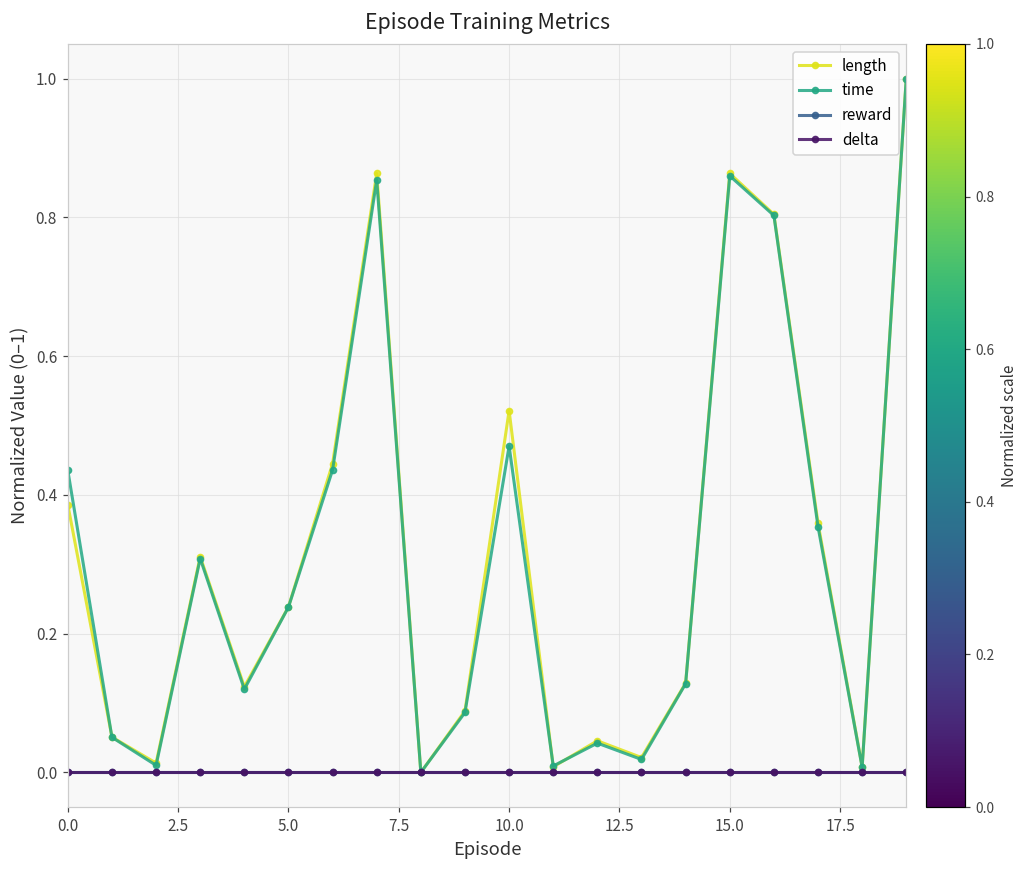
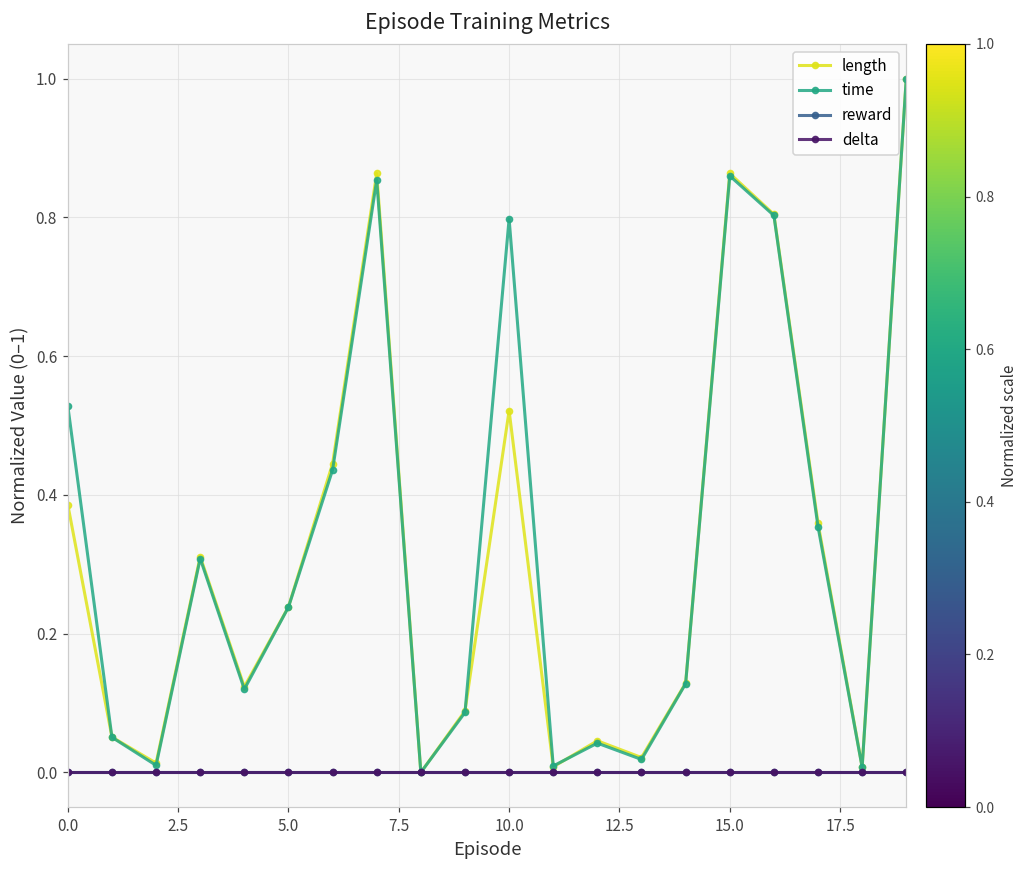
time, 0.0: 0.44 -> 0.53
time, 10.0: 0.47 -> 0.80
